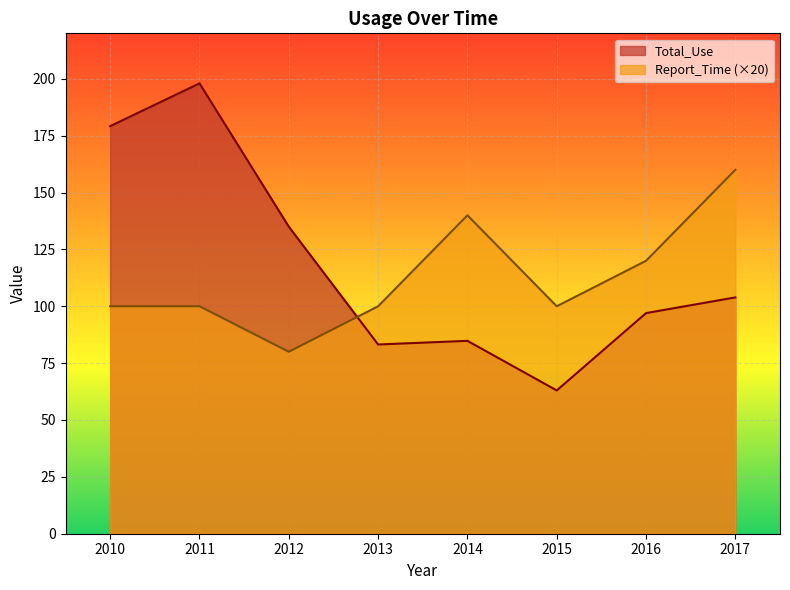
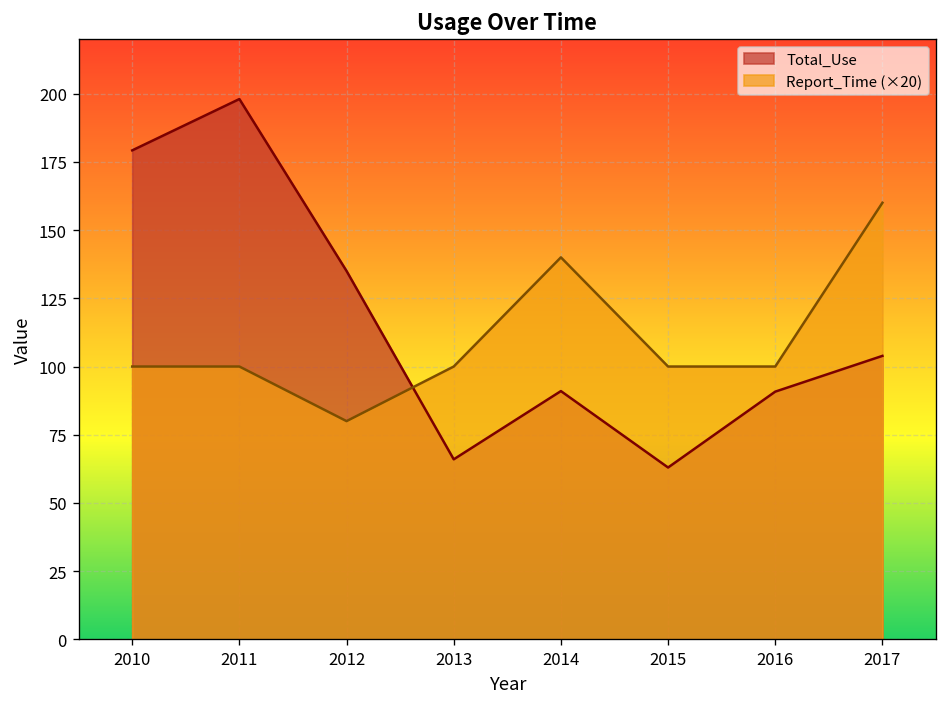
Total_Use, 2013: 83 -> 66
Total_Use, 2014: 85 -> 91
Total_Use, 2016: 97 -> 91
Report_Time (×20), 2016: 120 -> 100
